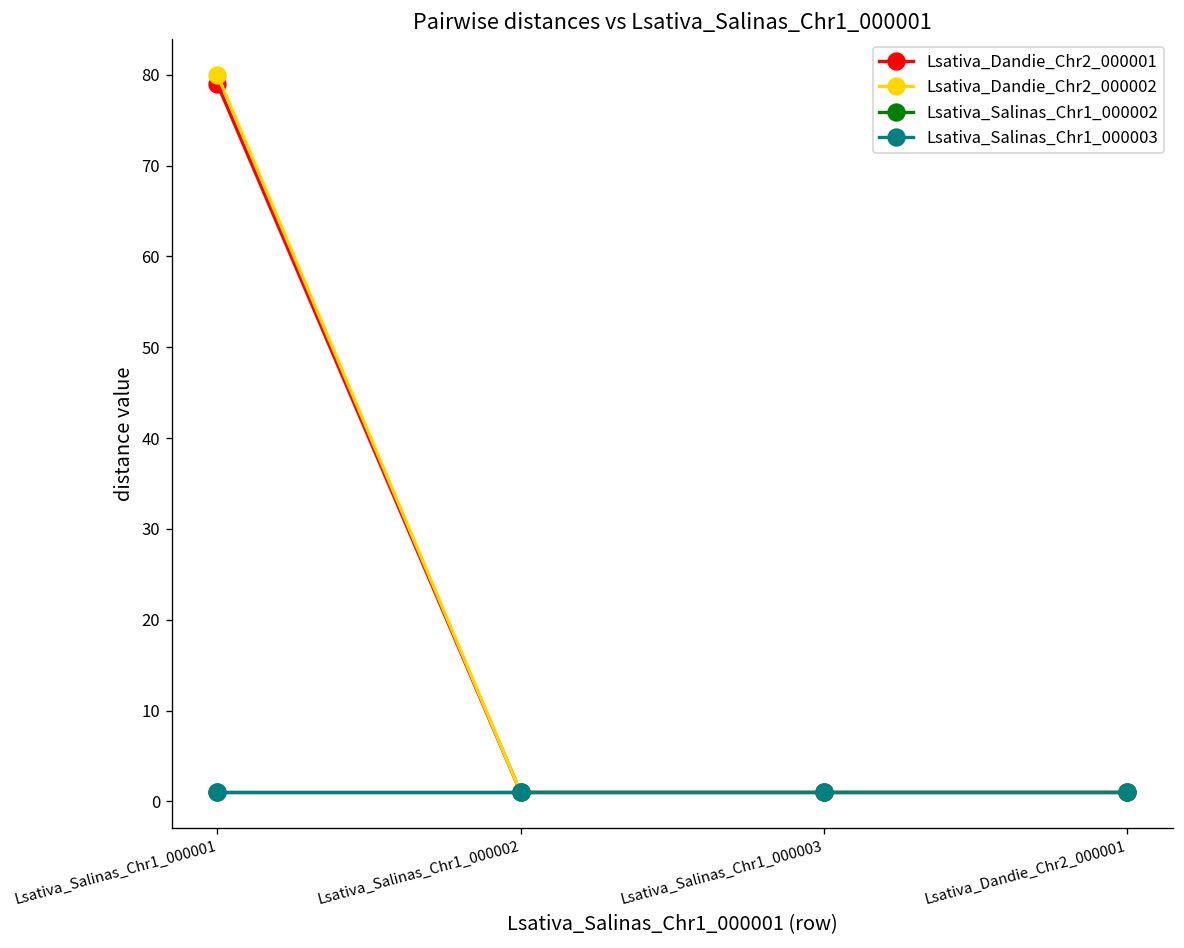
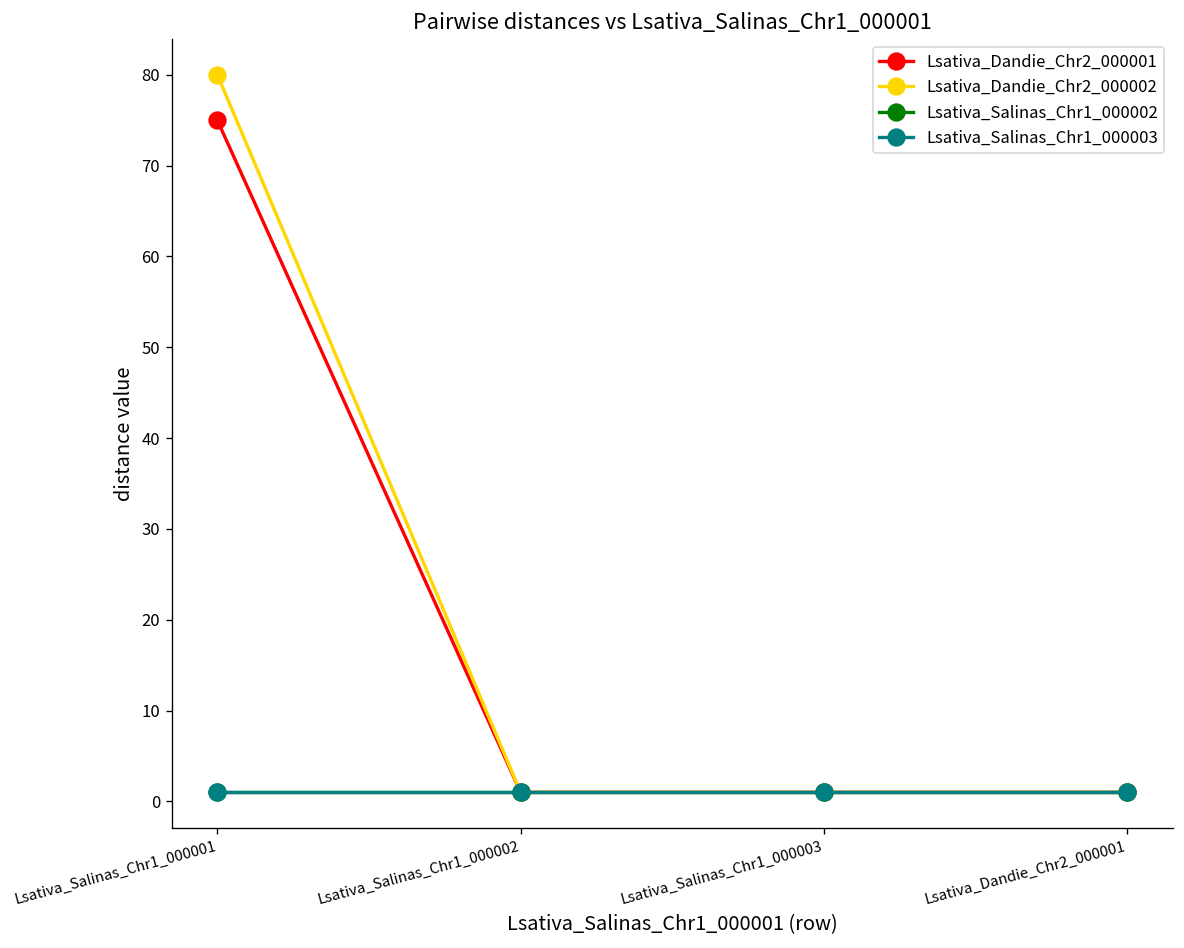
Lsativa_Dandie_Chr2_000001, Lsativa_Salinas_Chr1_000001: 79 -> 75
